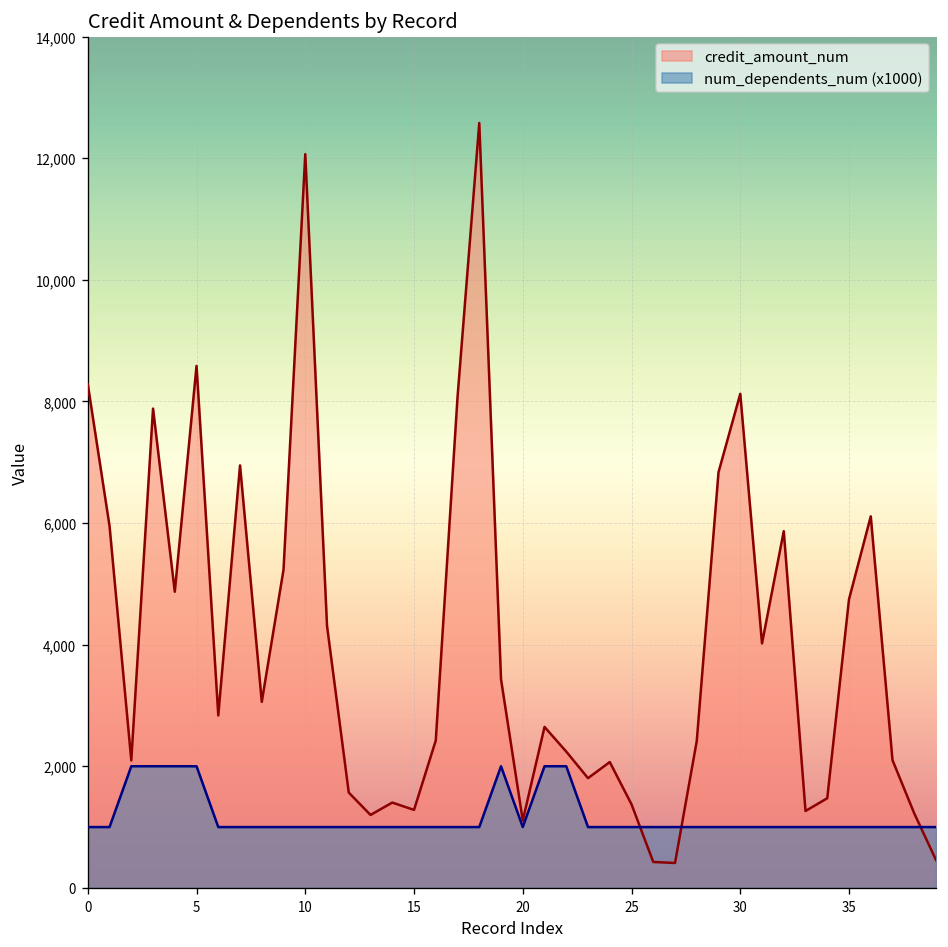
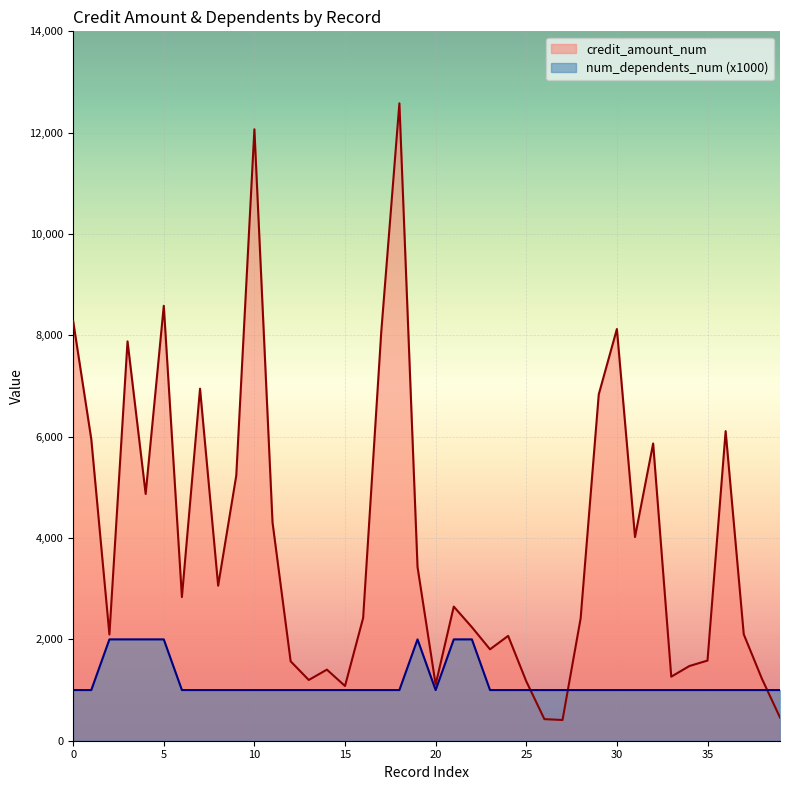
credit_amount_num, 15: 1,300 -> 1,100
credit_amount_num, 25: 1,400 -> 1,200
credit_amount_num, 35: 4,700 -> 1,600
